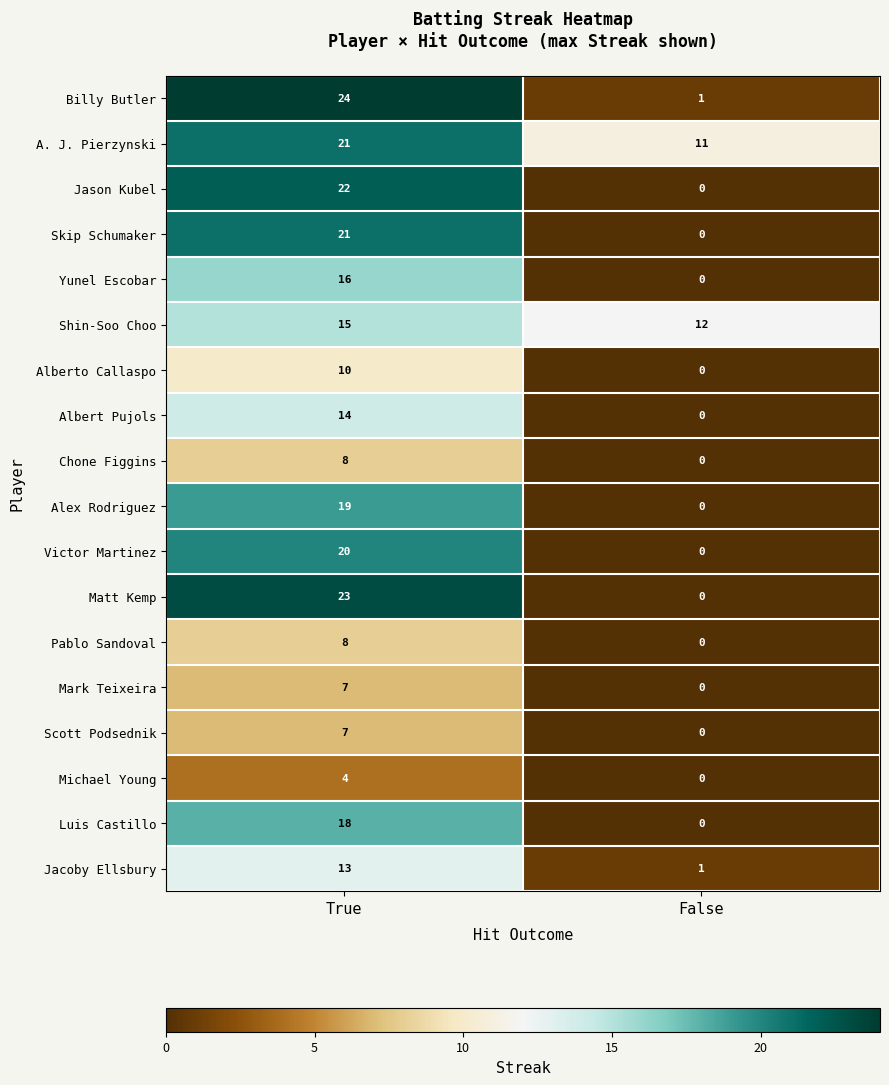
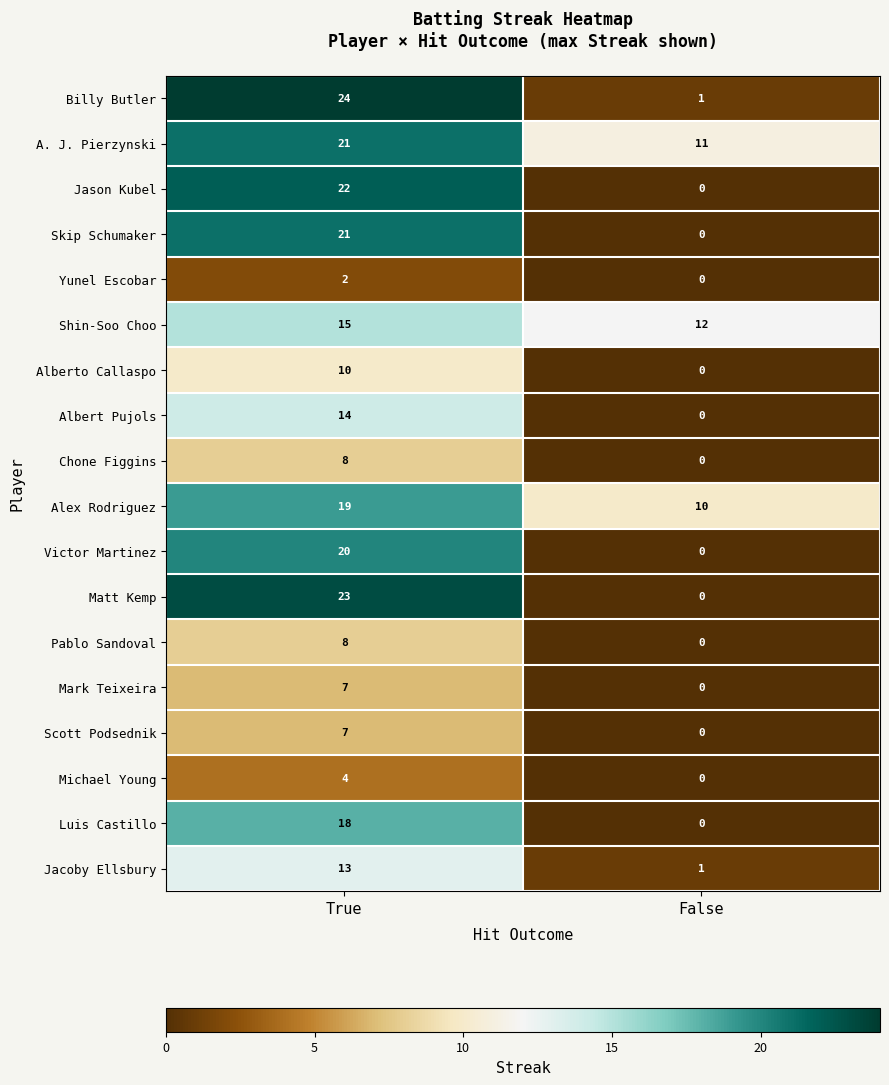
Yunel Escobar, True: 16 -> 2
Alex Rodriguez, False: 0 -> 10
